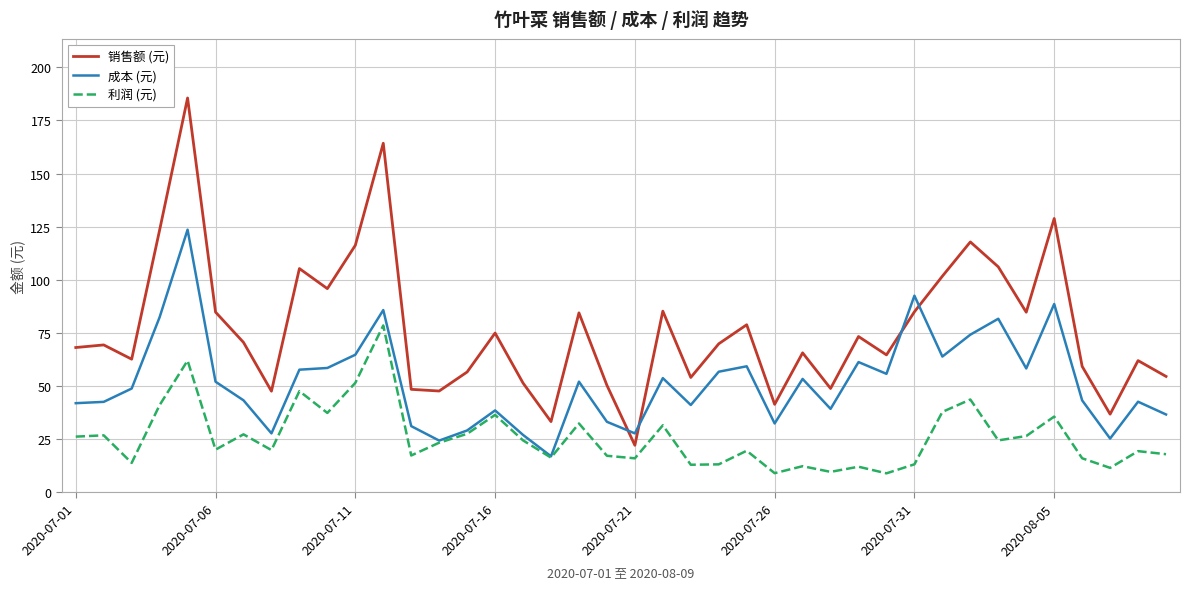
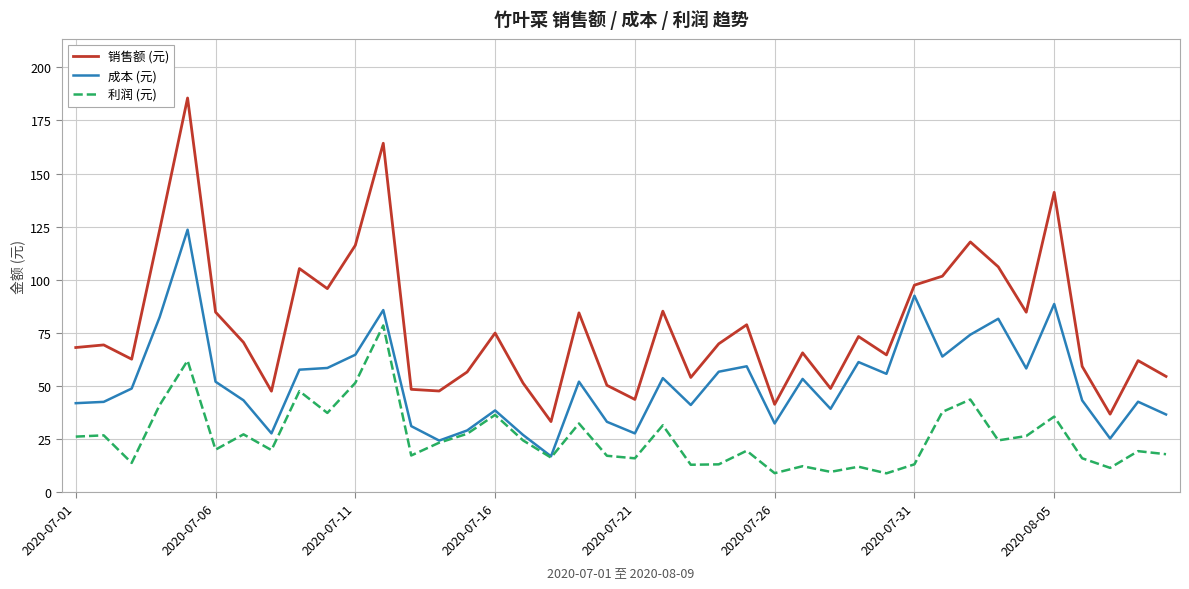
销售额 (元), 2020-07-21: 22 -> 44
销售额 (元), 2020-07-31: 85 -> 97
销售额 (元), 2020-08-05: 129 -> 141
